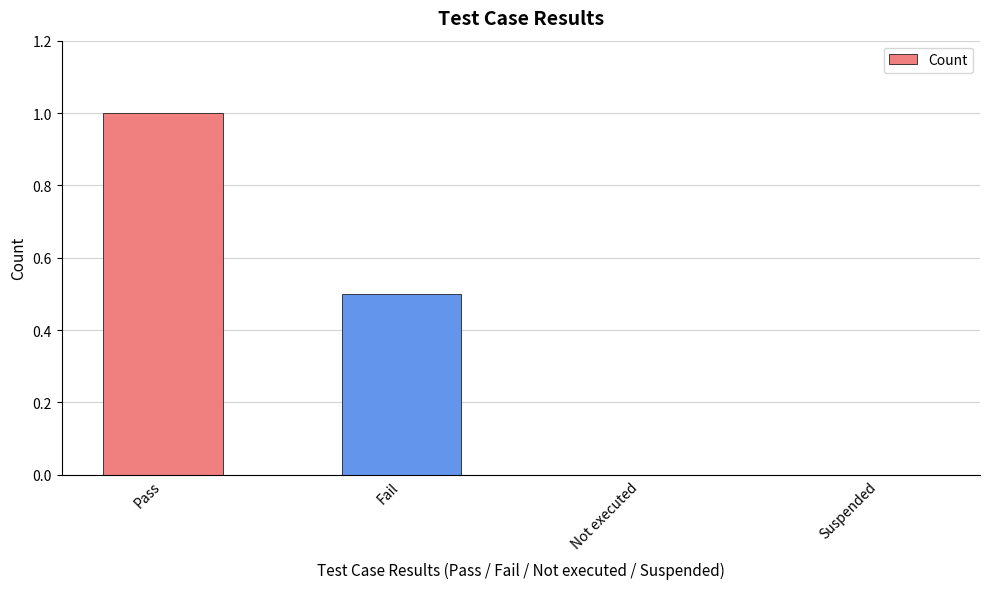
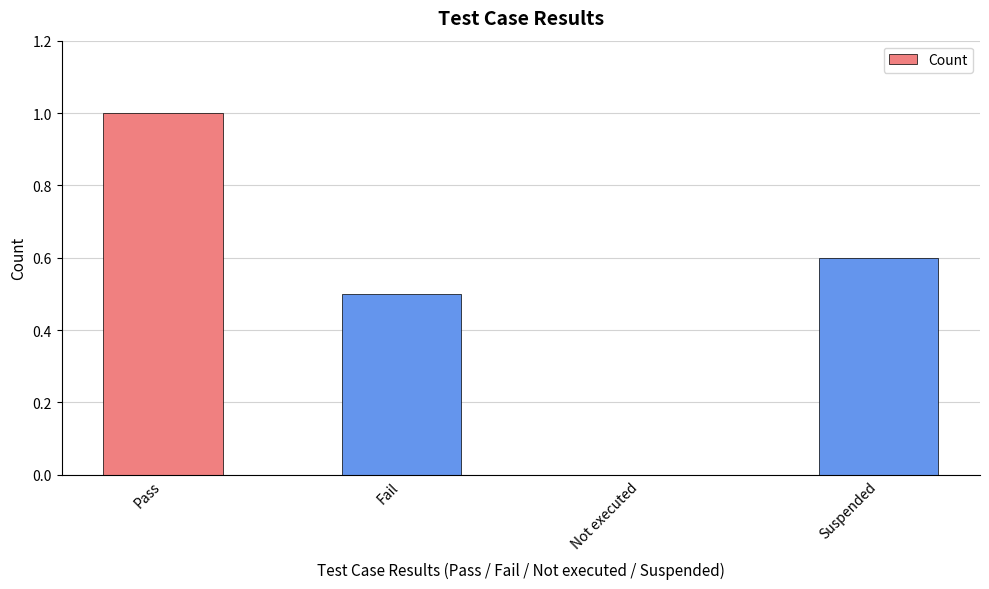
Suspended: 0.0 -> 0.6
